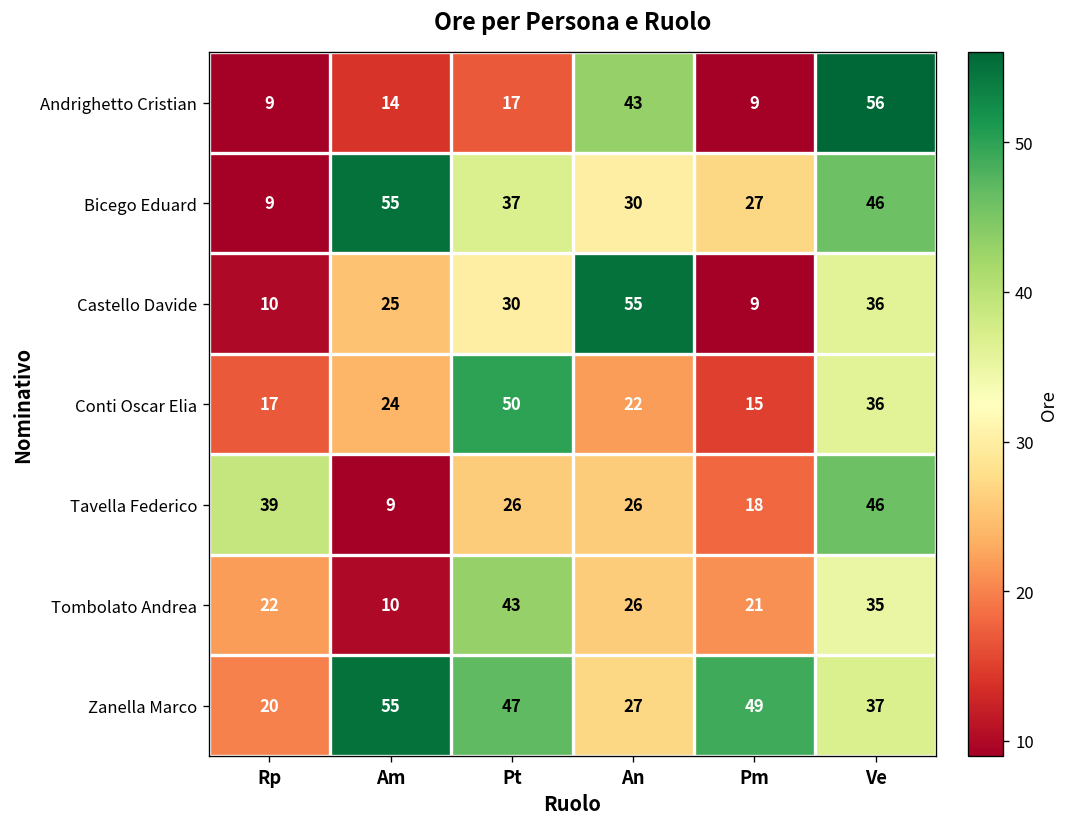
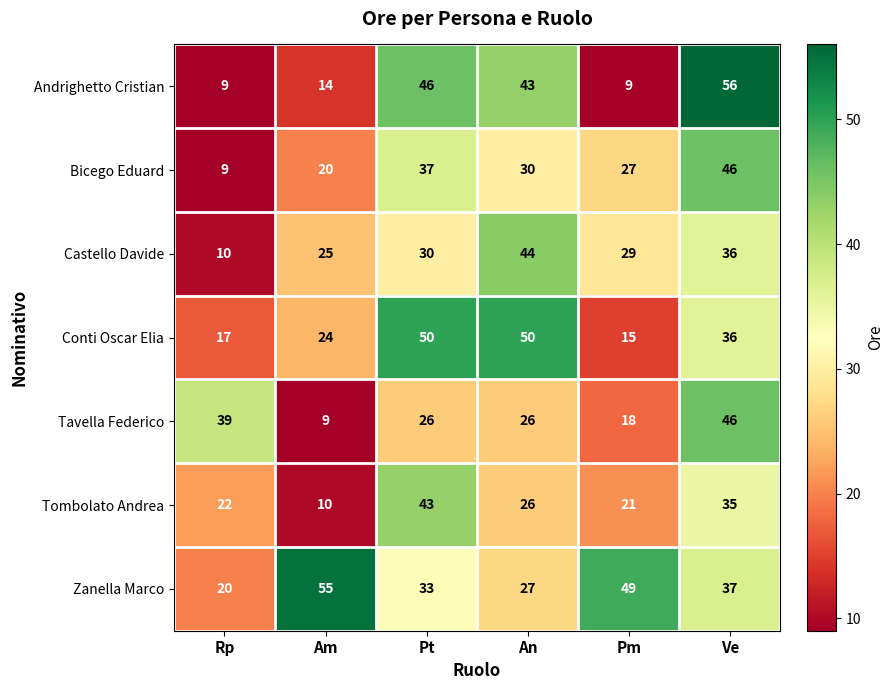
Andrighetto Cristian, Pt: 17 -> 46
Bicego Eduard, Am: 55 -> 20
Castello Davide, An: 55 -> 44
Castello Davide, Pm: 9 -> 29
Conti Oscar Elia, An: 22 -> 50
Zanella Marco, Pt: 47 -> 33
